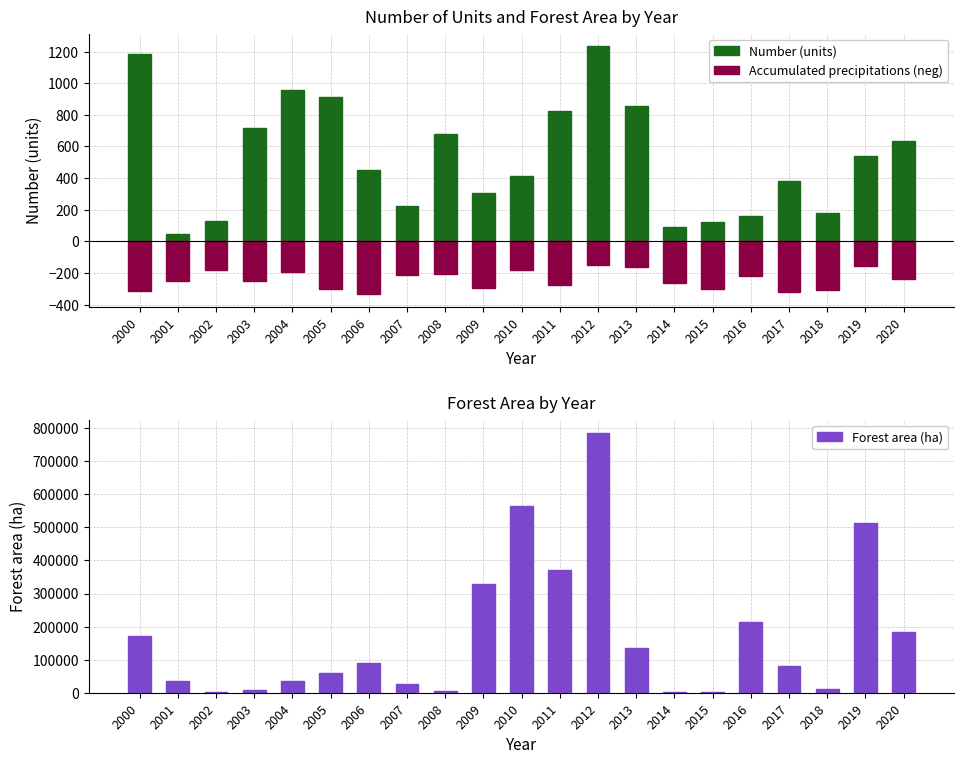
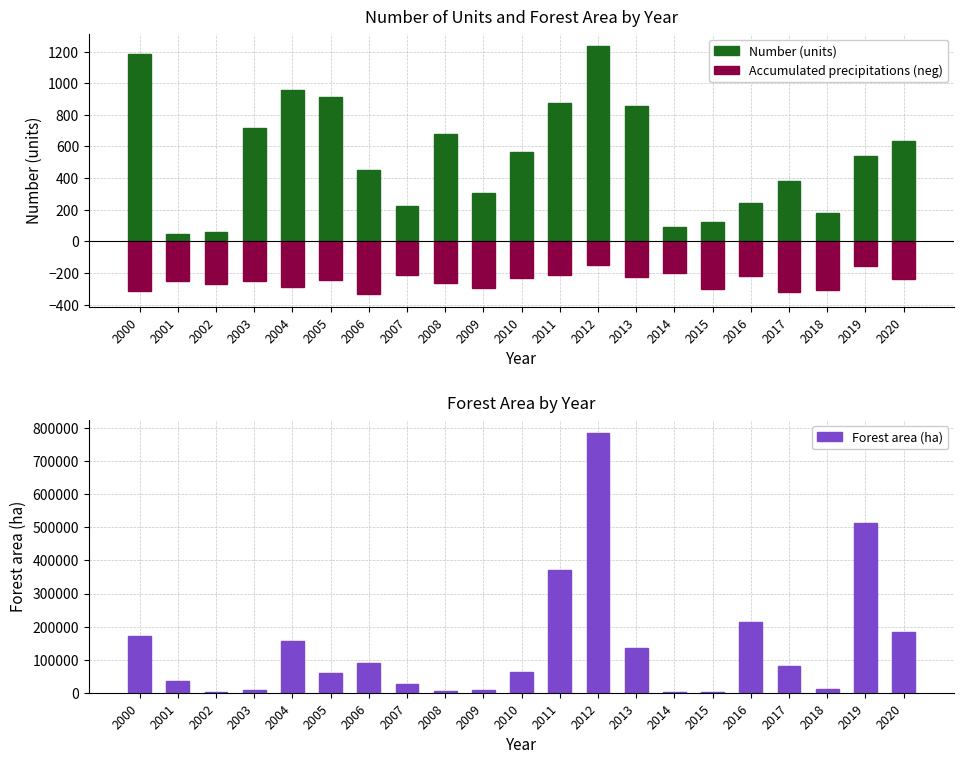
Number of Units and Forest Area by Year, Number (units), 2002: 130 -> 60
Number of Units and Forest Area by Year, Accumulated precipitations (neg), 2002: -180 -> -270
Number of Units and Forest Area by Year, Accumulated precipitations (neg), 2004: -200 -> -290
Number of Units and Forest Area by Year, Accumulated precipitations (neg), 2005: -300 -> -240
Number of Units and Forest Area by Year, Accumulated precipitations (neg), 2008: -210 -> -260
Number of Units and Forest Area by Year, Number (units), 2010: 420 -> 570
Number of Units and Forest Area by Year, Accumulated precipitations (neg), 2010: -180 -> -230
Number of Units and Forest Area by Year, Number (units), 2011: 830 -> 880
Number of Units and Forest Area by Year, Accumulated precipitations (neg), 2011: -280 -> -210
Number of Units and Forest Area by Year, Accumulated precipitations (neg), 2013: -160 -> -230
Number of Units and Forest Area by Year, Accumulated precipitations (neg), 2014: -260 -> -200
Number of Units and Forest Area by Year, Number (units), 2016: 160 -> 240
Forest Area by Year, 2004: 30000 -> 160000
Forest Area by Year, 2009: 330000 -> 10000
Forest Area by Year, 2010: 560000 -> 60000
